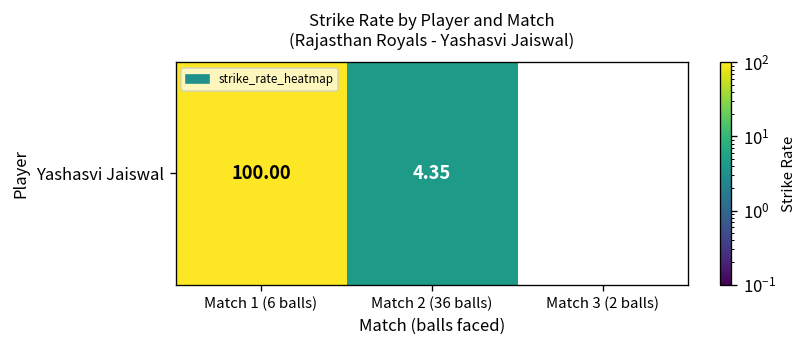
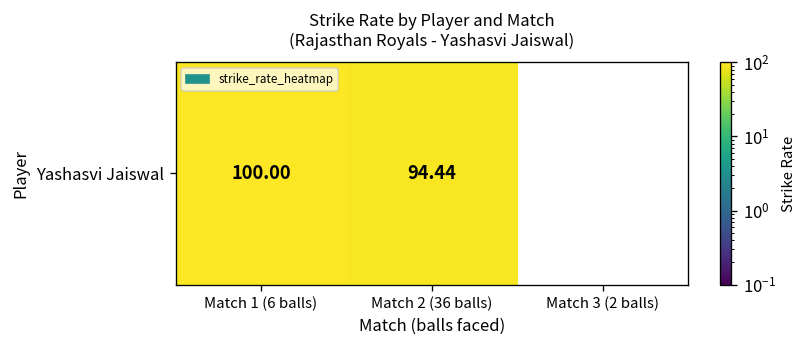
Yashasvi Jaiswal, Match 2 (36 balls): 4.35 -> 94.44
